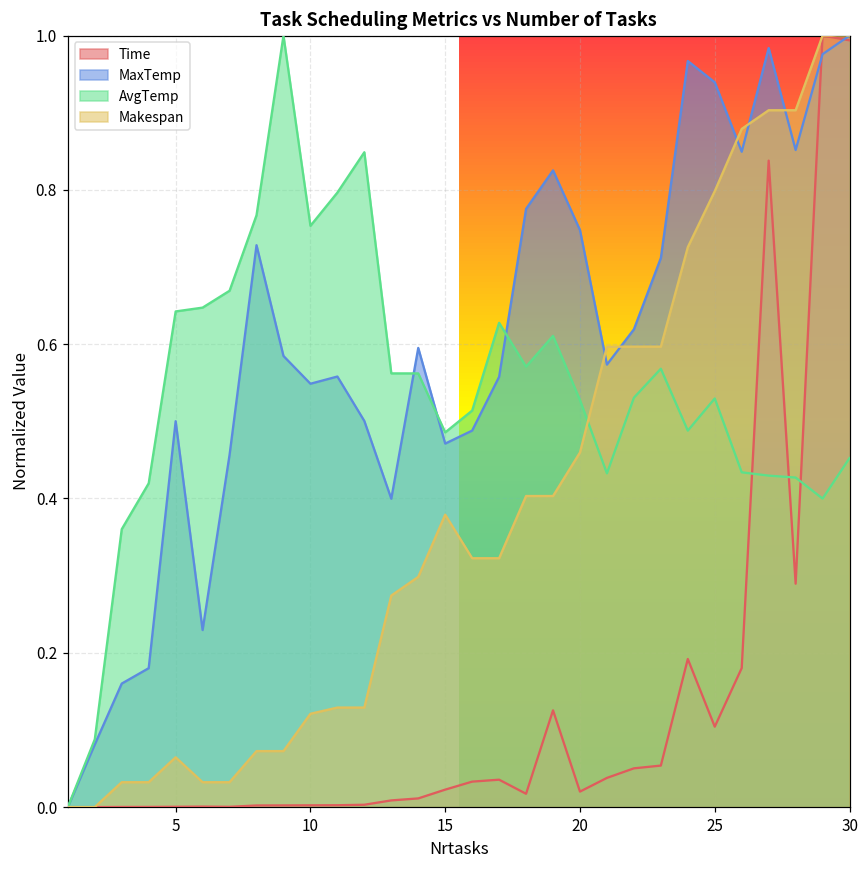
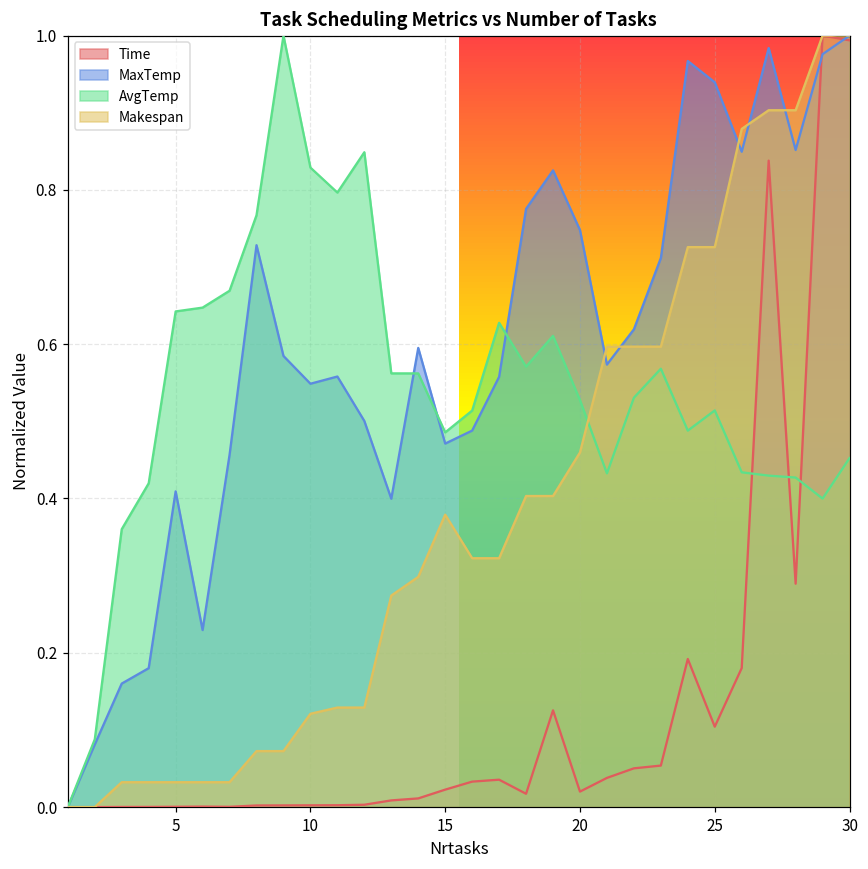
MaxTemp, 5: 0.50 -> 0.41
Makespan, 5: 0.06 -> 0.03
AvgTemp, 10: 0.75 -> 0.83
AvgTemp, 25: 0.53 -> 0.51
Makespan, 25: 0.80 -> 0.73
